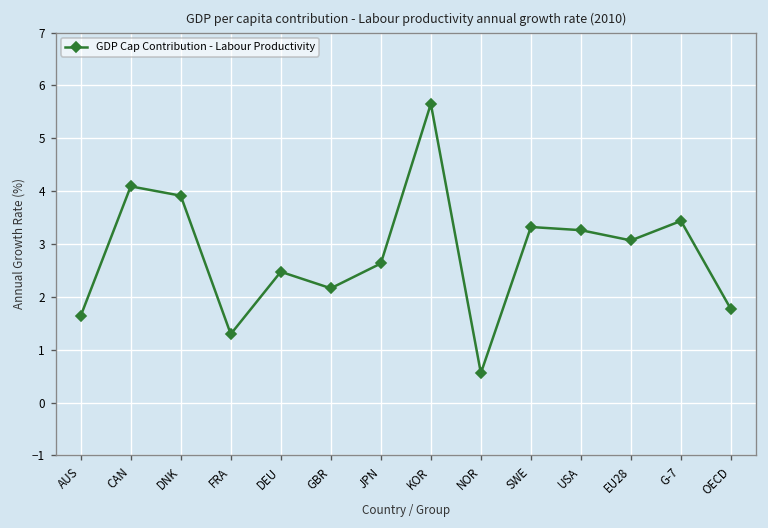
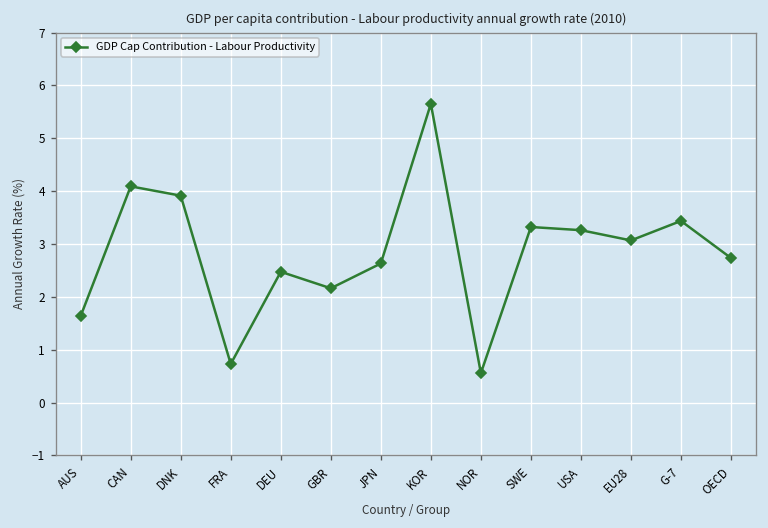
FRA: 1.3 -> 0.7
OECD: 1.8 -> 2.7
